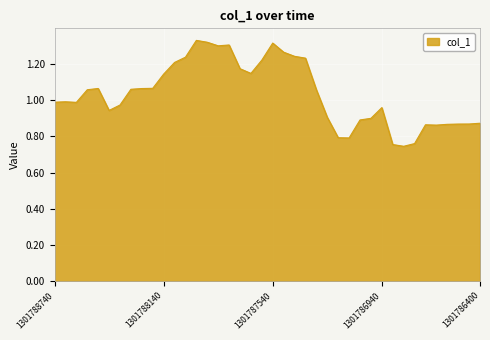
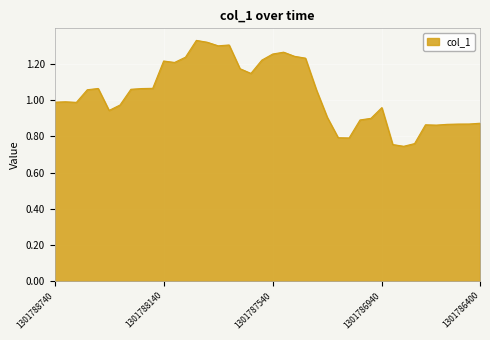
1301788140: 1.14 -> 1.22
1301787540: 1.32 -> 1.25
